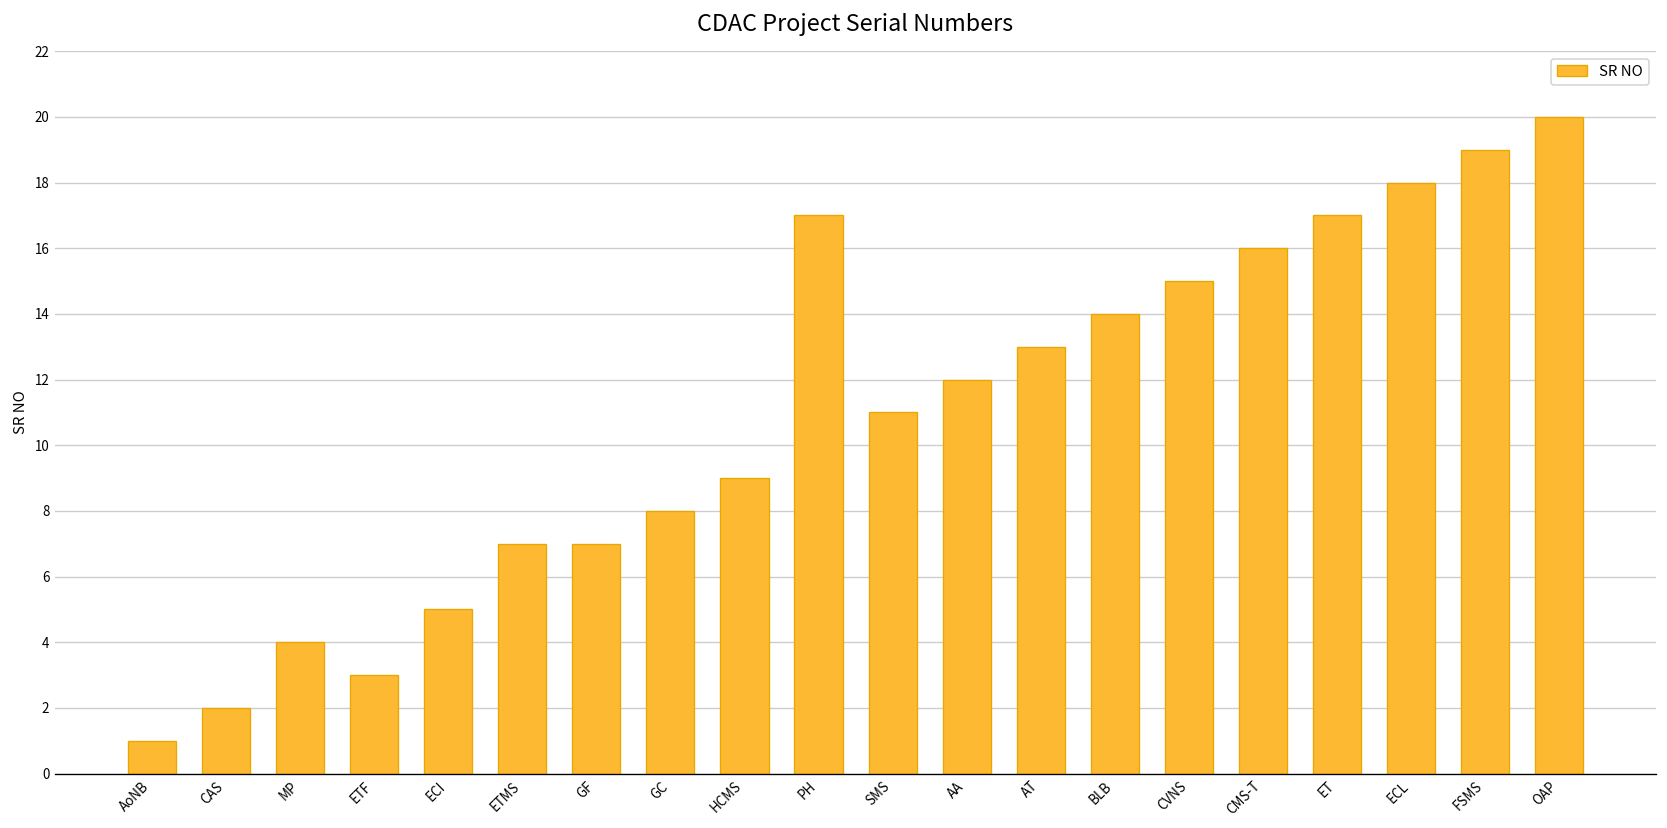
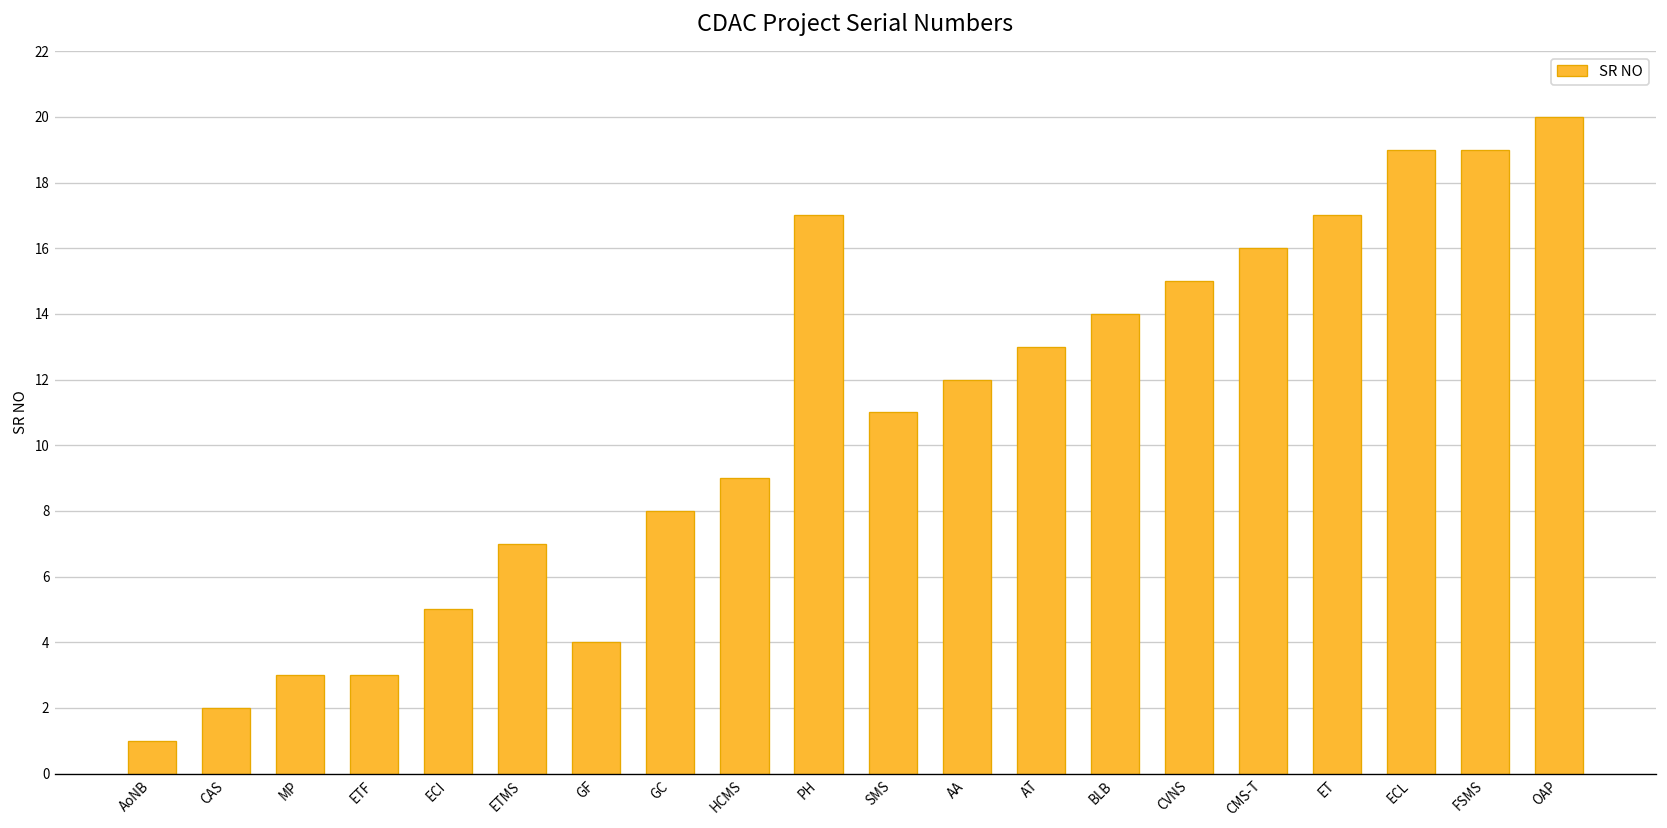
MP: 4 -> 3
GF: 7 -> 4
ECL: 18 -> 19
